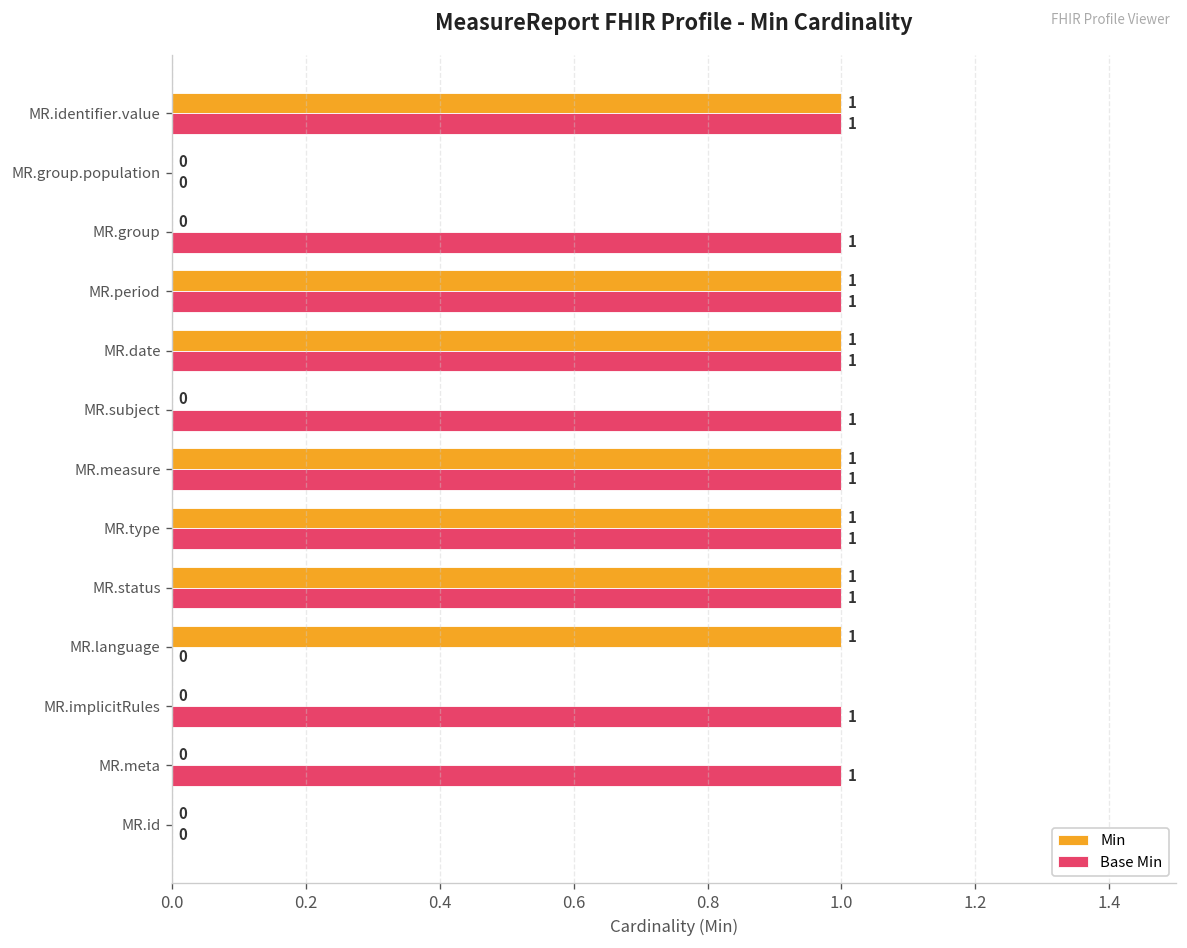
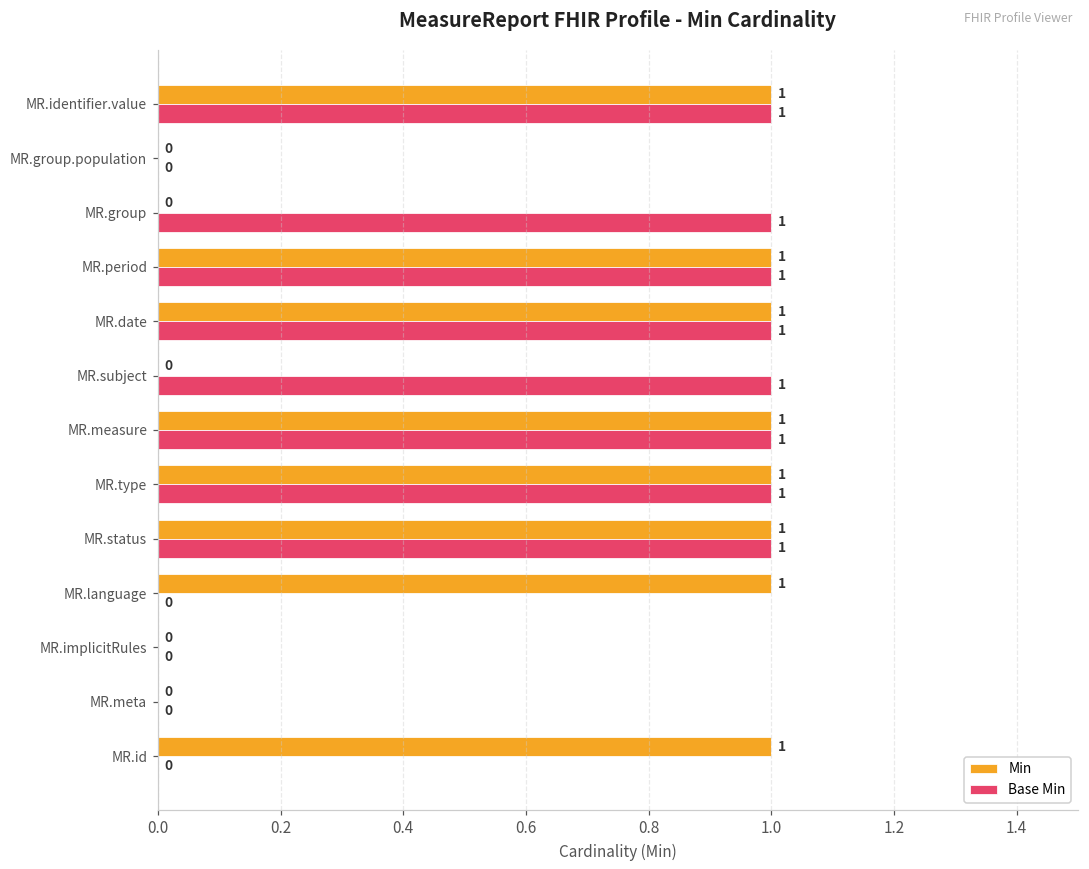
Base Min, MR.implicitRules: 1 -> 0
Base Min, MR.meta: 1 -> 0
Min, MR.id: 0 -> 1
